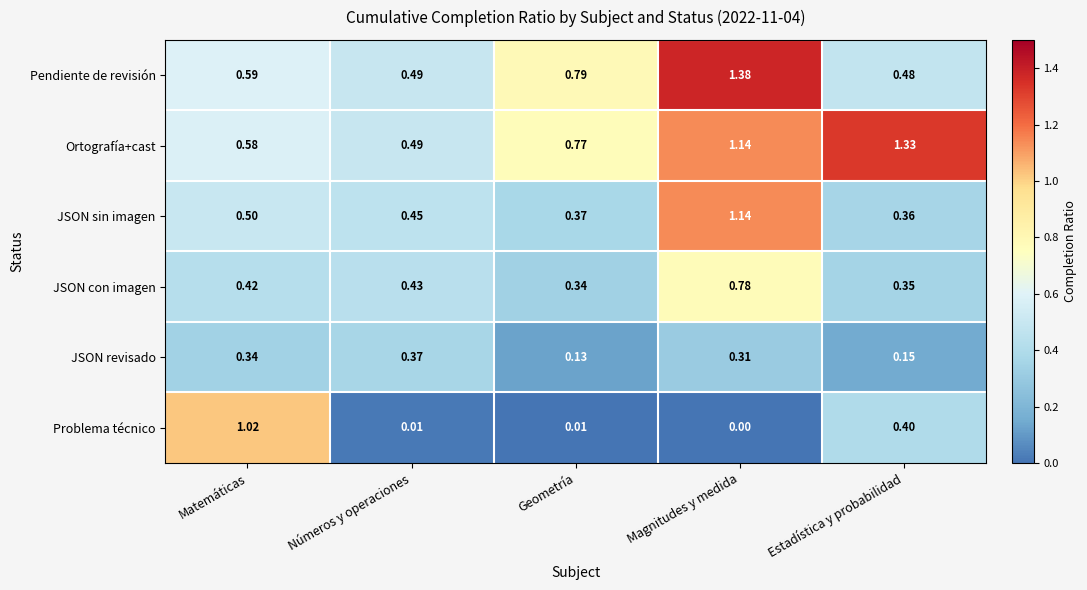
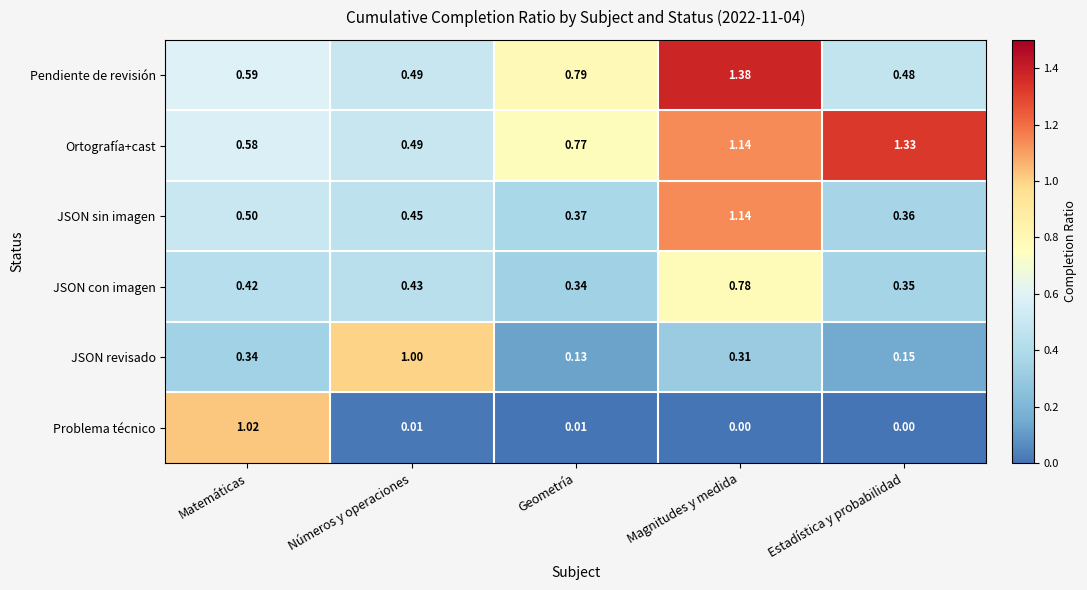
JSON revisado, Números y operaciones: 0.37 -> 1.00
Problema técnico, Estadística y probabilidad: 0.40 -> 0.00
